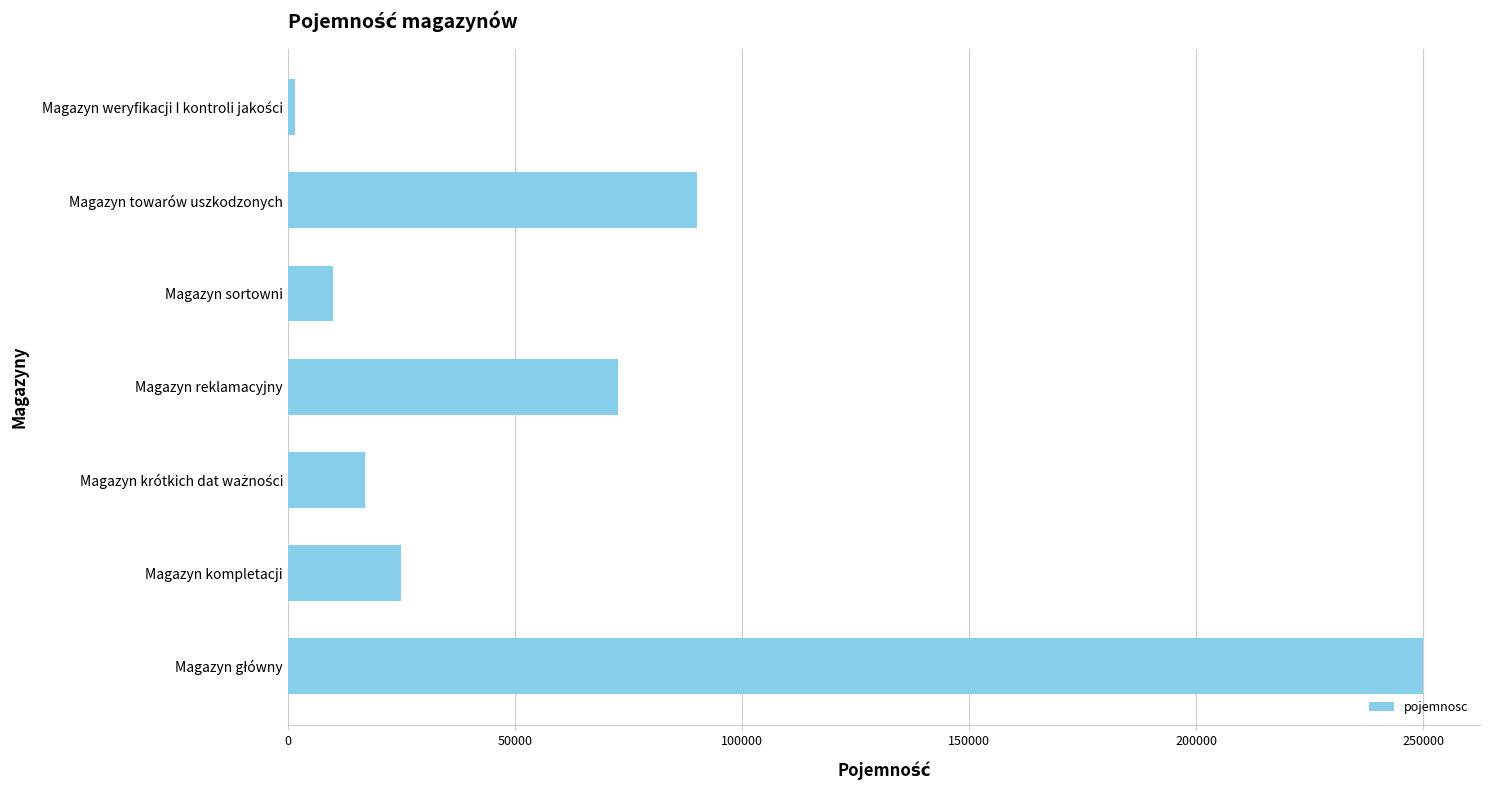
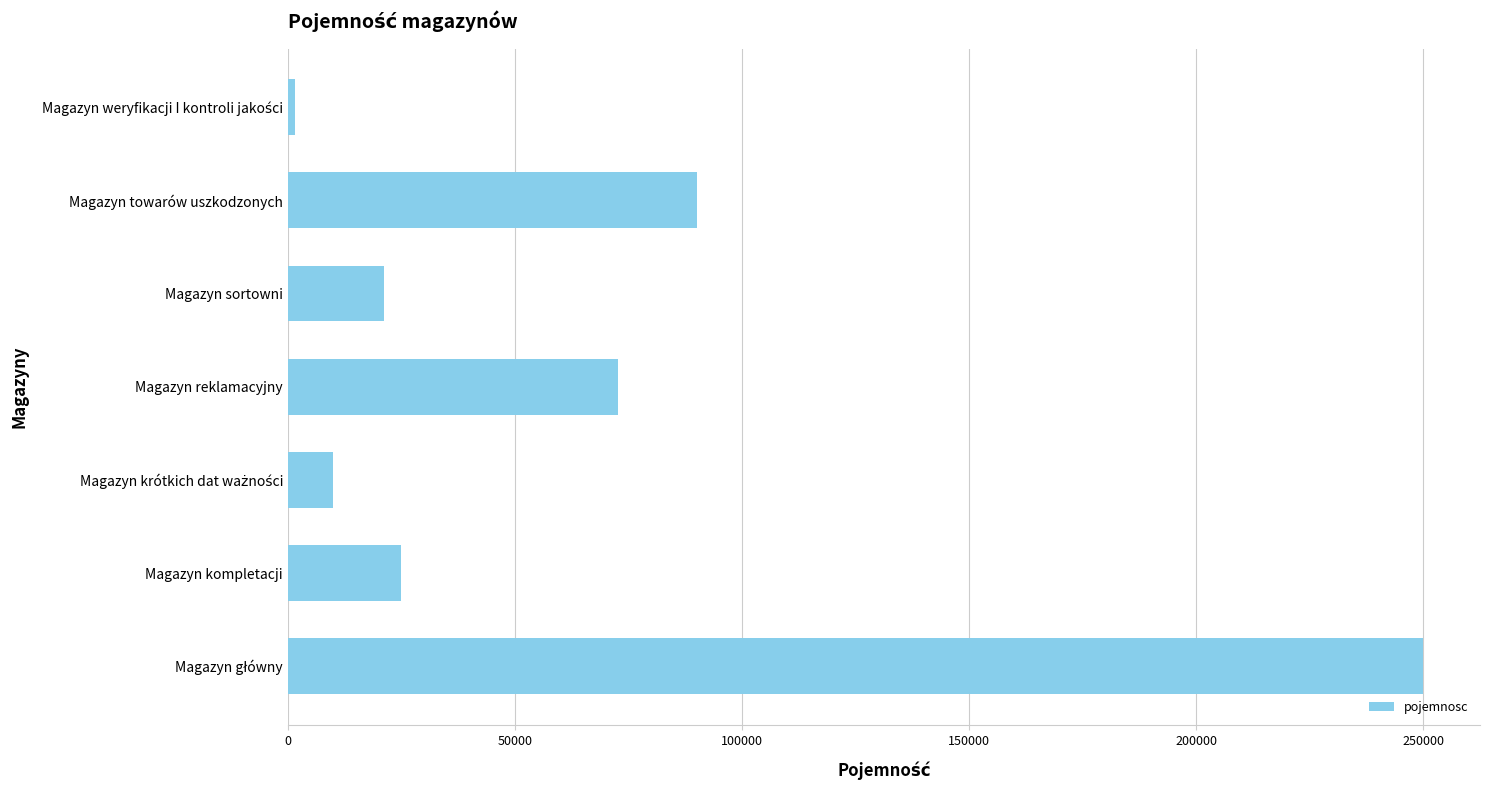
Magazyn sortowni: 10000 -> 21000
Magazyn krótkich dat ważności: 17000 -> 10000
